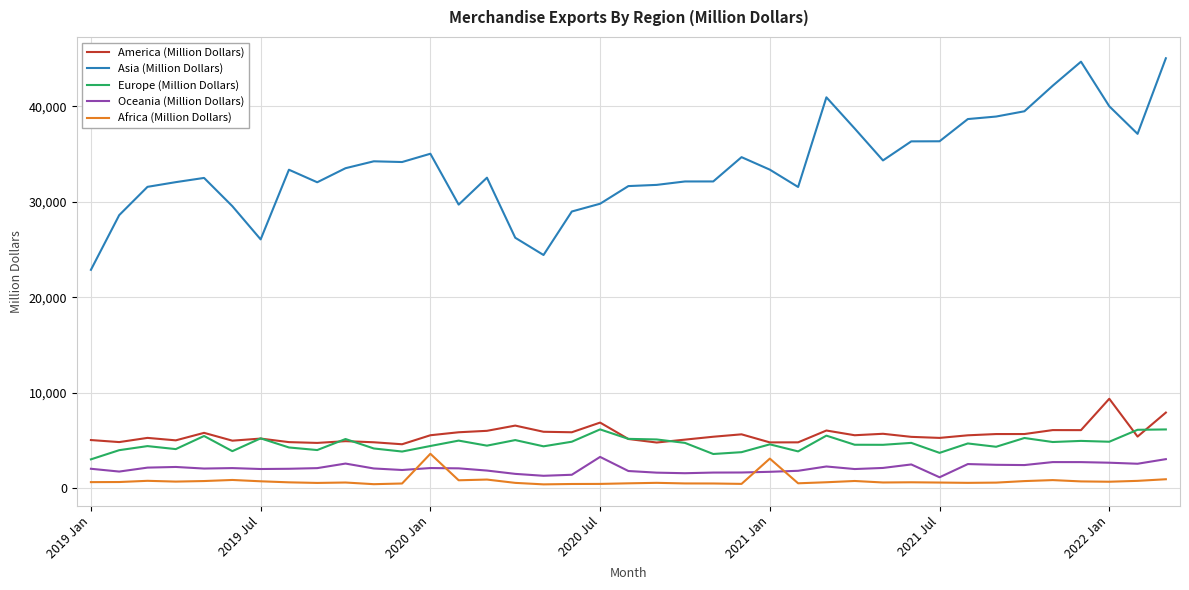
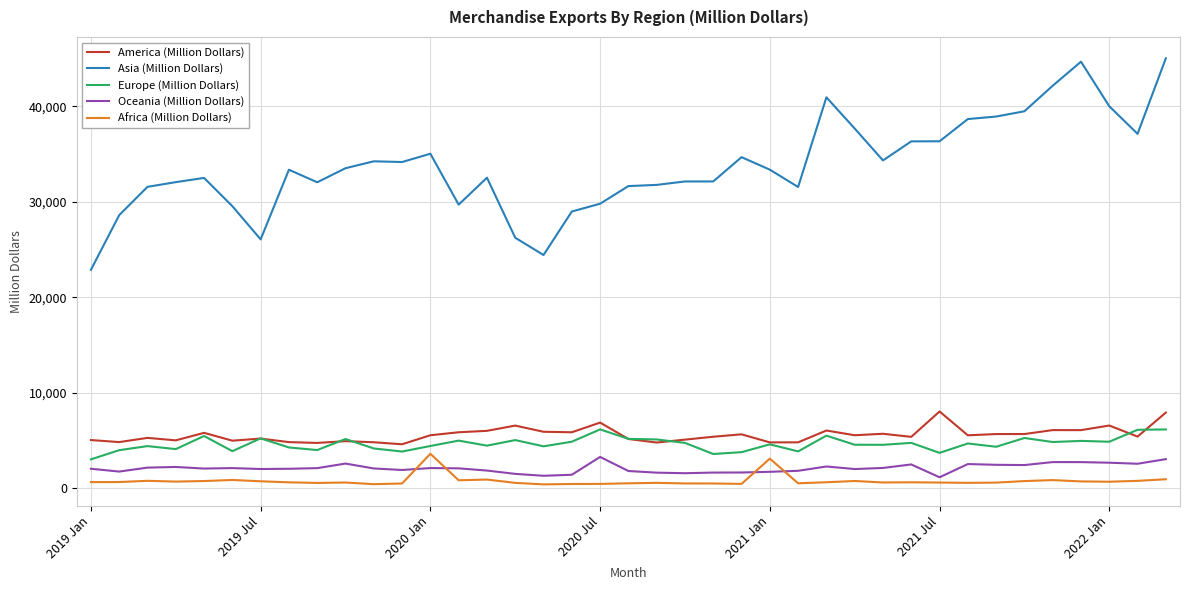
America (Million Dollars), 2021 Jul: 5,000 -> 8,000
America (Million Dollars), 2022 Jan: 9,000 -> 7,000
